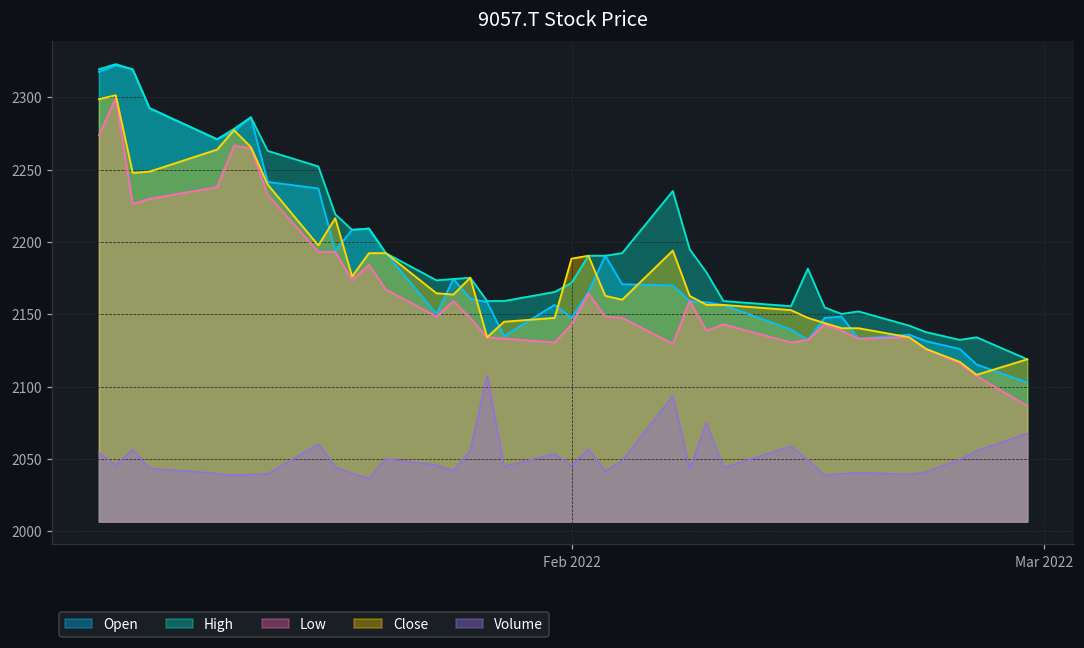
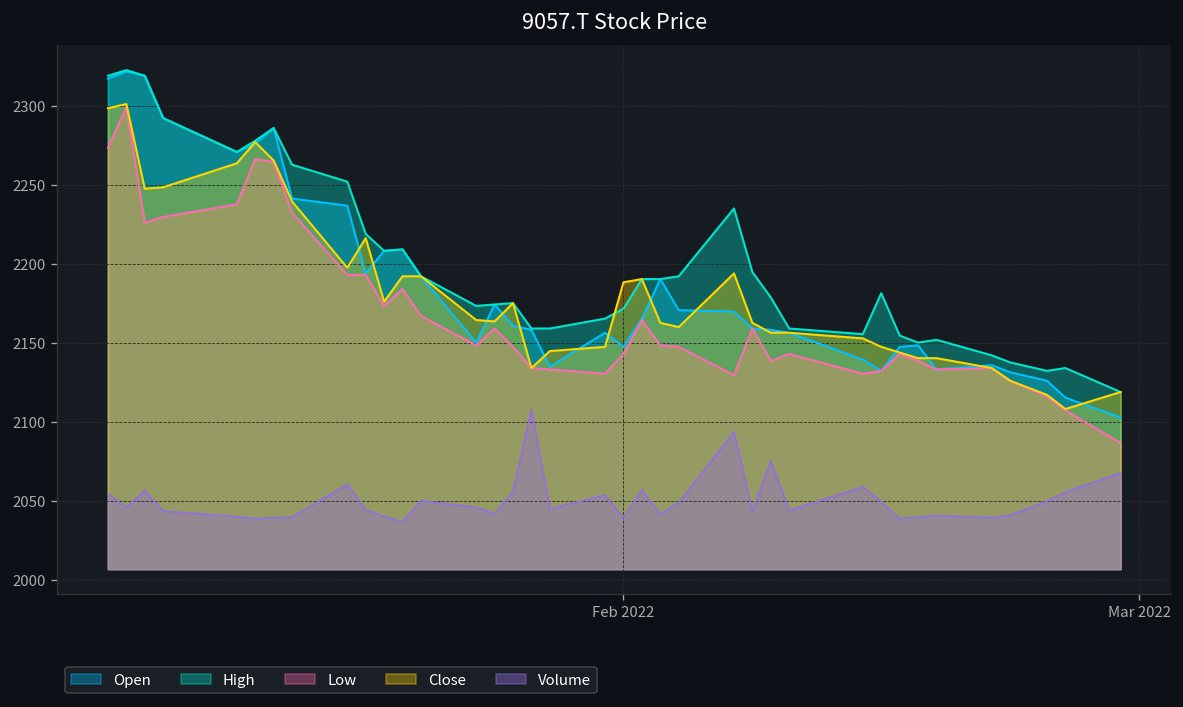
Volume, Feb 2022: 2046 -> 2039
